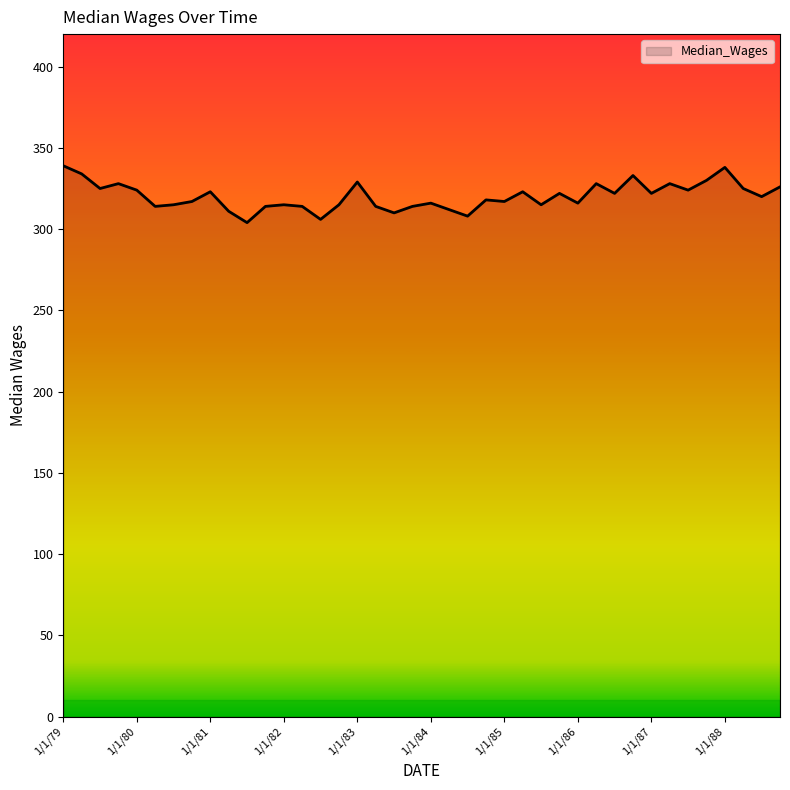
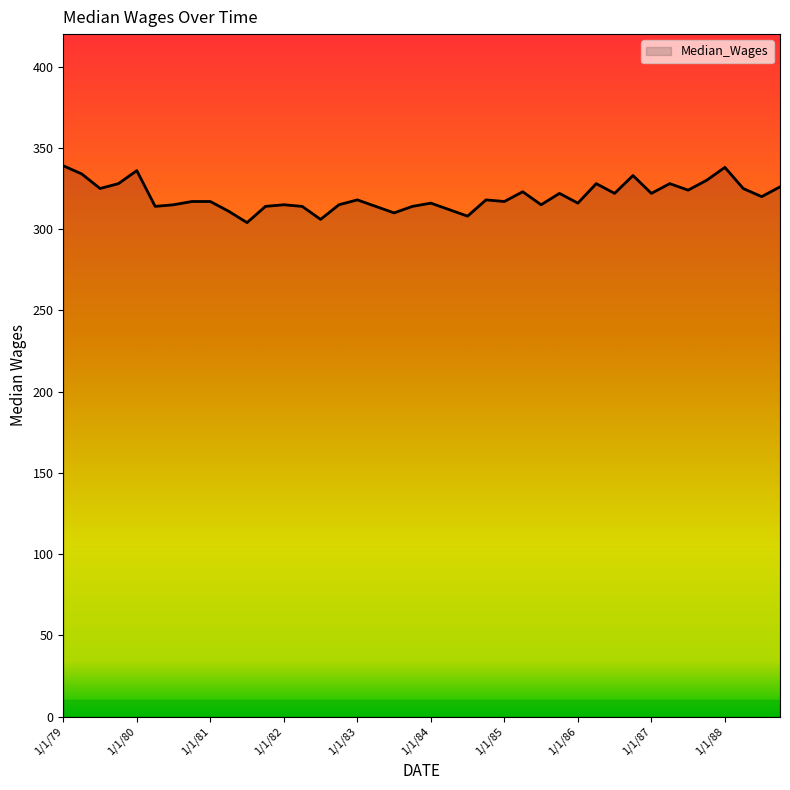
1/1/80: 324 -> 336
1/1/81: 323 -> 317
1/1/83: 329 -> 318
